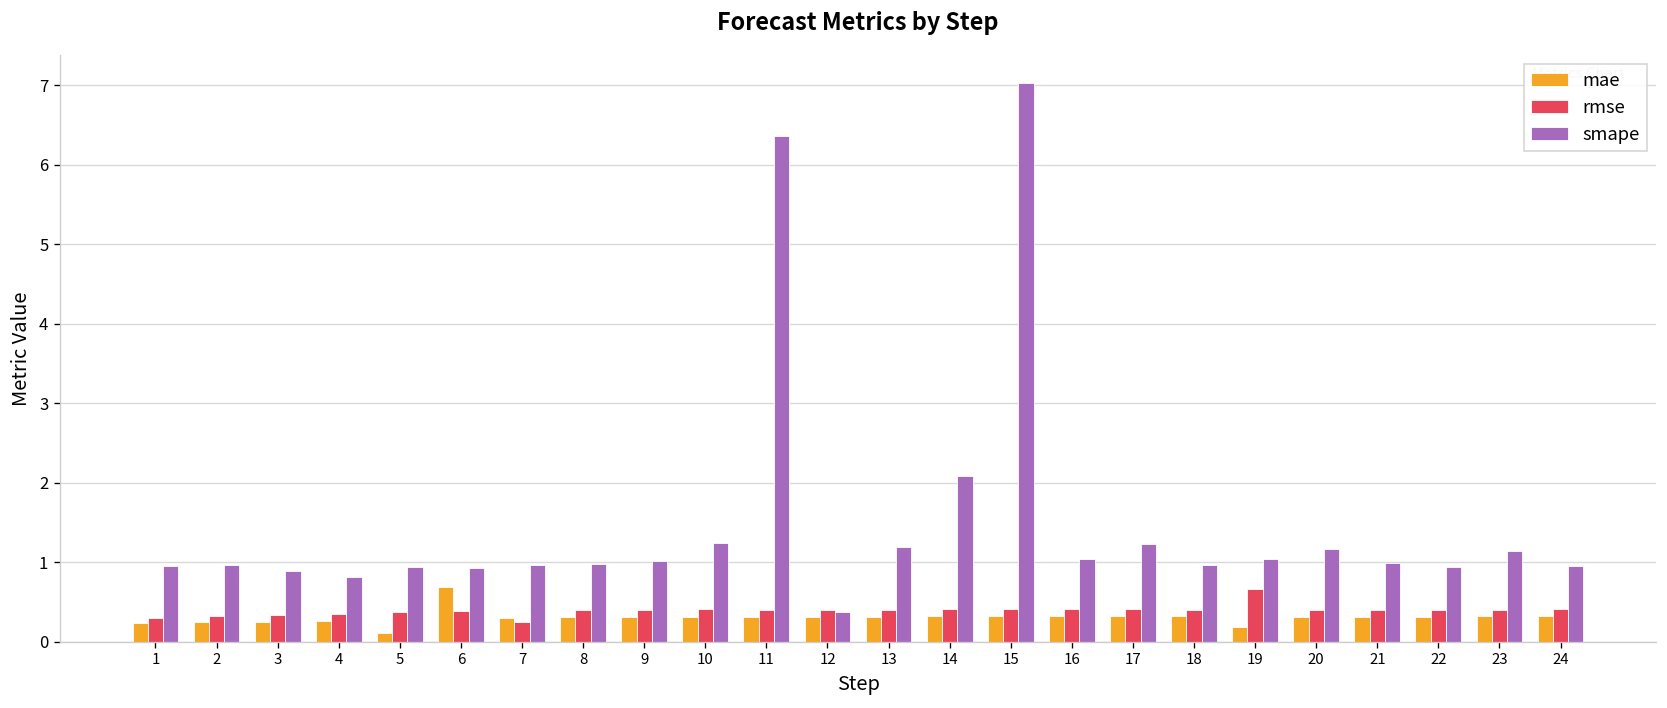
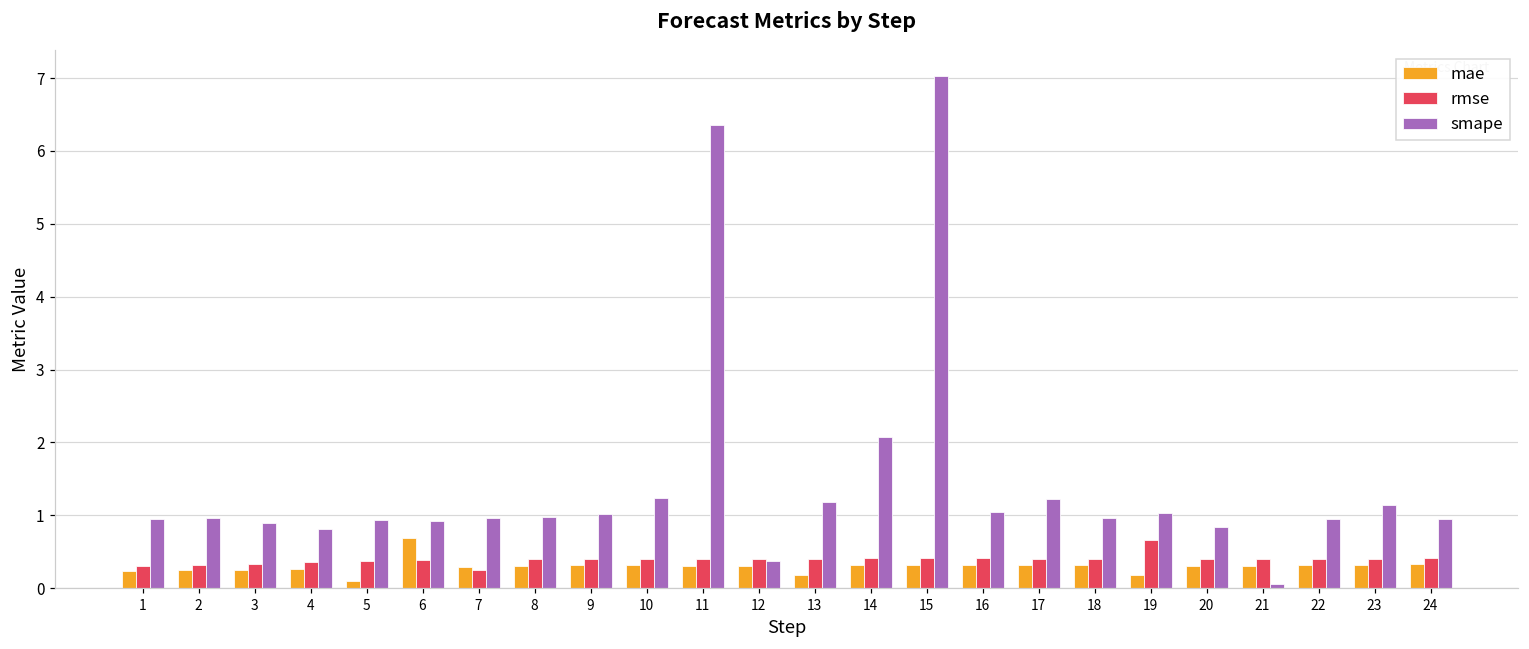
mae, 13: 0.3 -> 0.2
smape, 20: 1.2 -> 0.8
smape, 21: 1.0 -> 0.1
